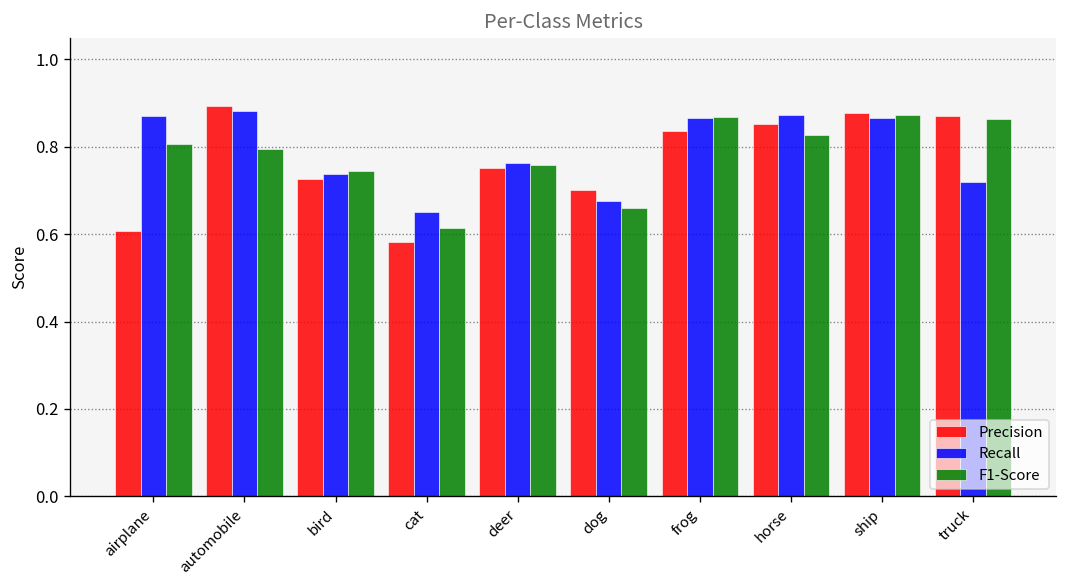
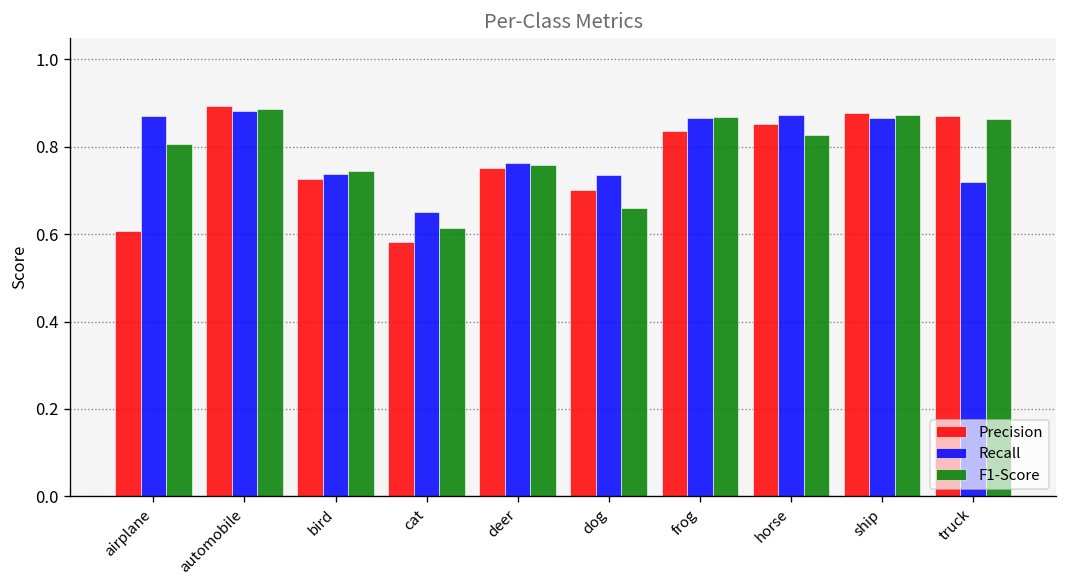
F1-Score, automobile: 0.80 -> 0.89
Recall, dog: 0.68 -> 0.74
